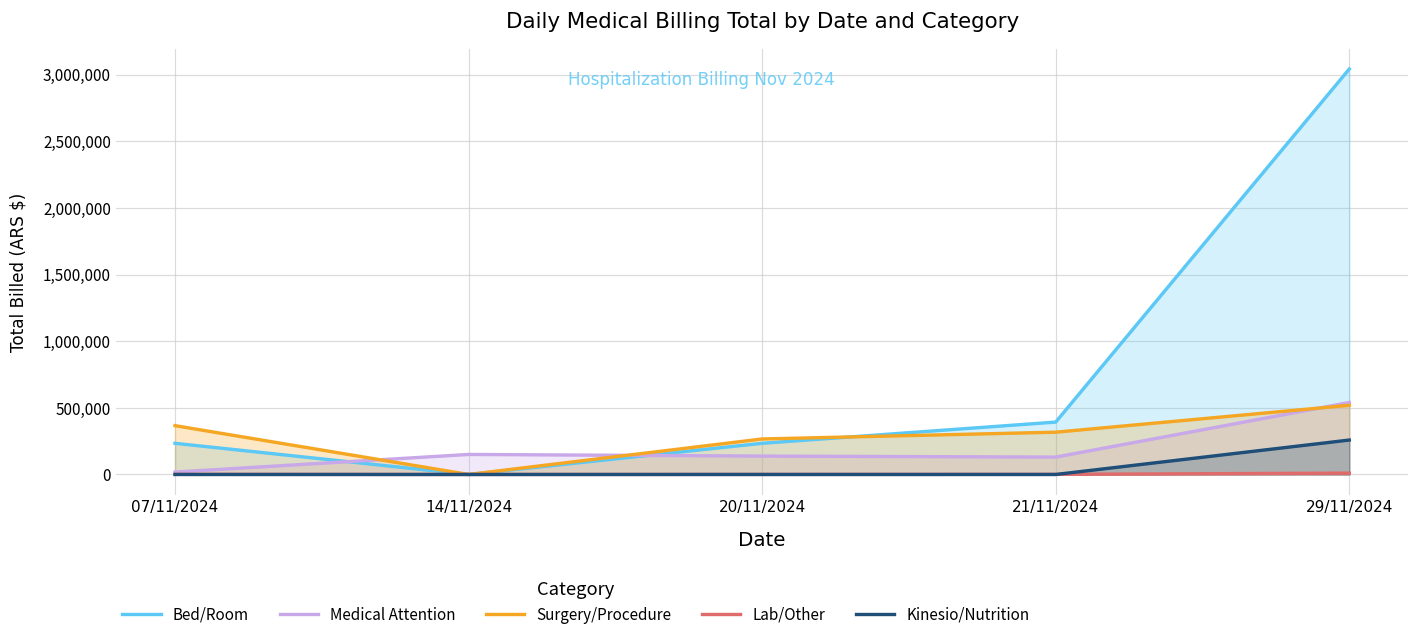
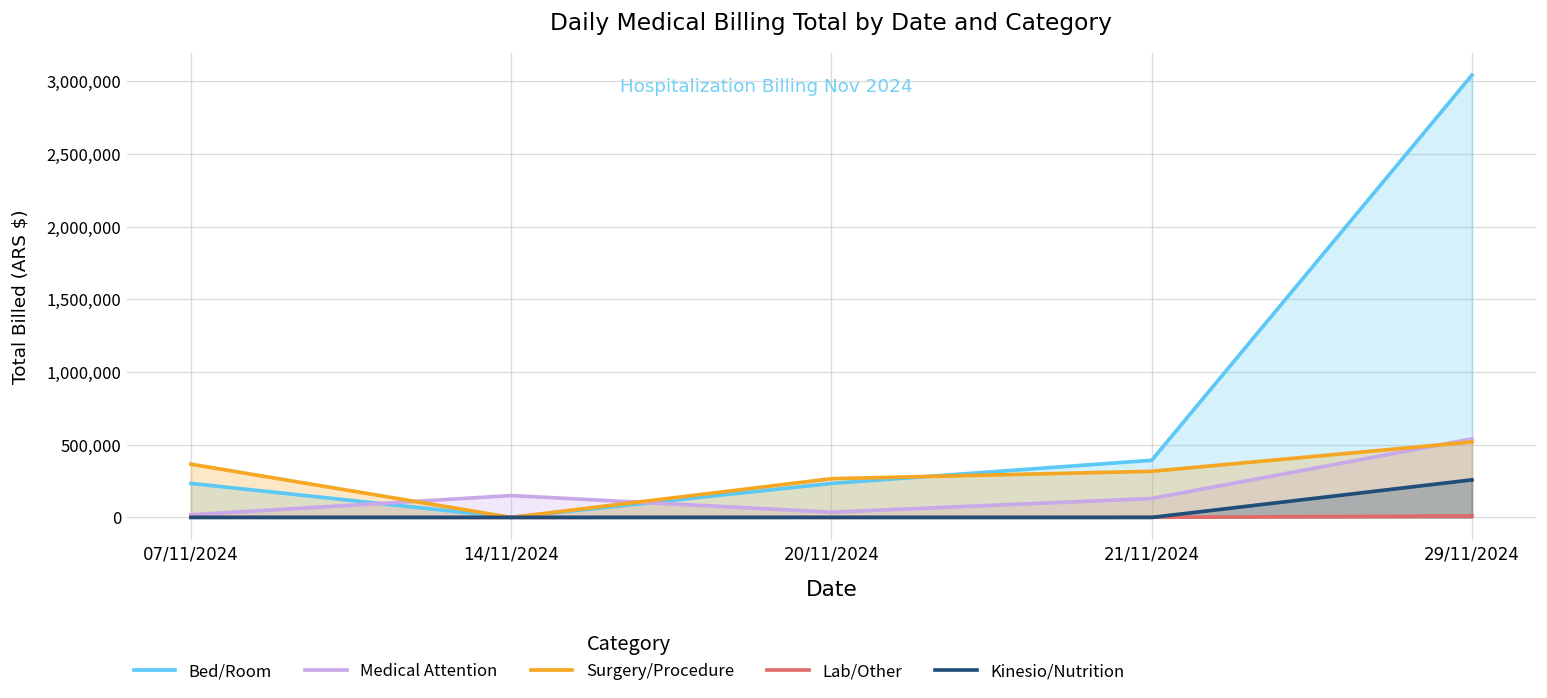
Medical Attention, 20/11/2024: 140,000 -> 40,000
